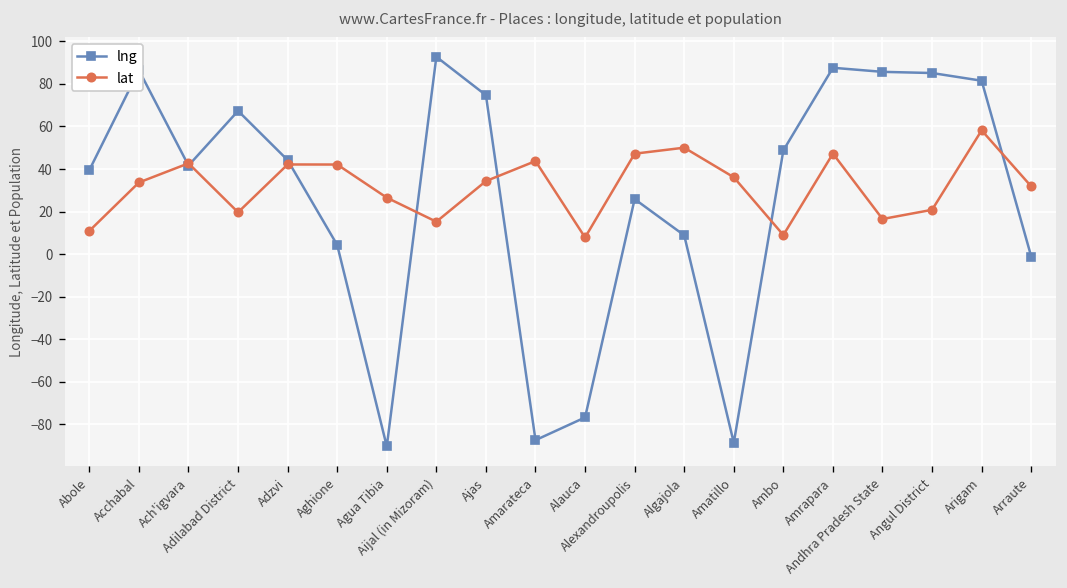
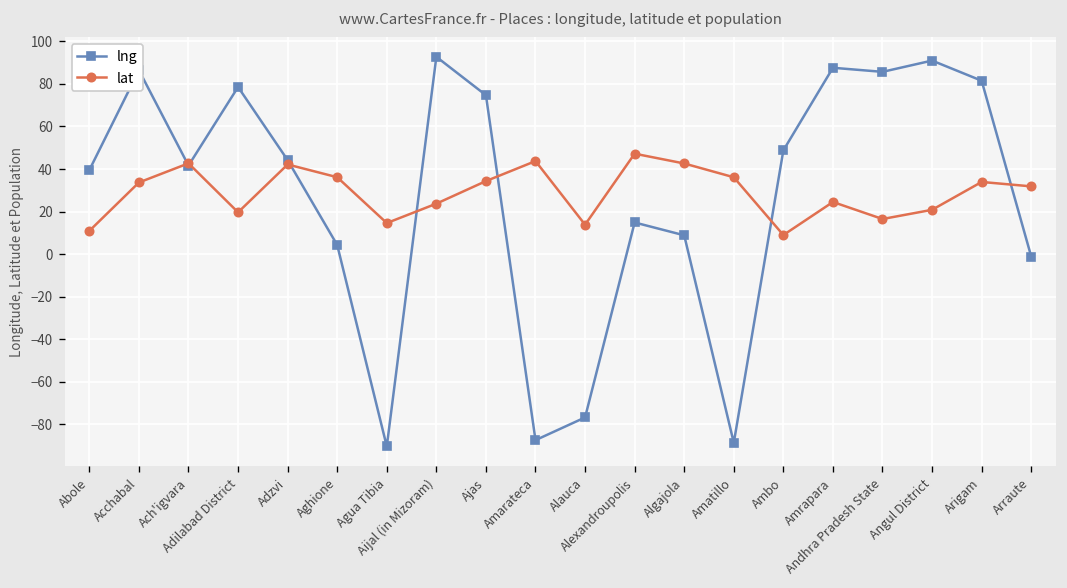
lng, Adilabad District: 67 -> 79
lat, Aghione: 42 -> 36
lat, Agua Tibia: 27 -> 15
lat, Aijal (in Mizoram): 15 -> 24
lat, Alauca: 8 -> 14
lng, Alexandroupolis: 26 -> 15
lat, Algajola: 50 -> 43
lat, Amrapara: 47 -> 25
lng, Angul District: 85 -> 91
lat, Arigam: 58 -> 34
